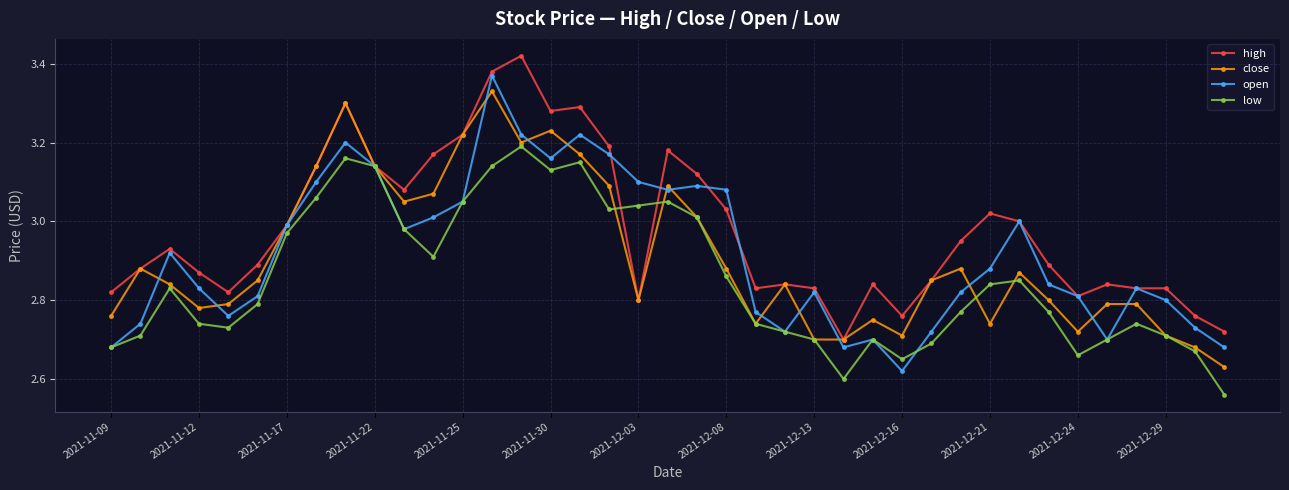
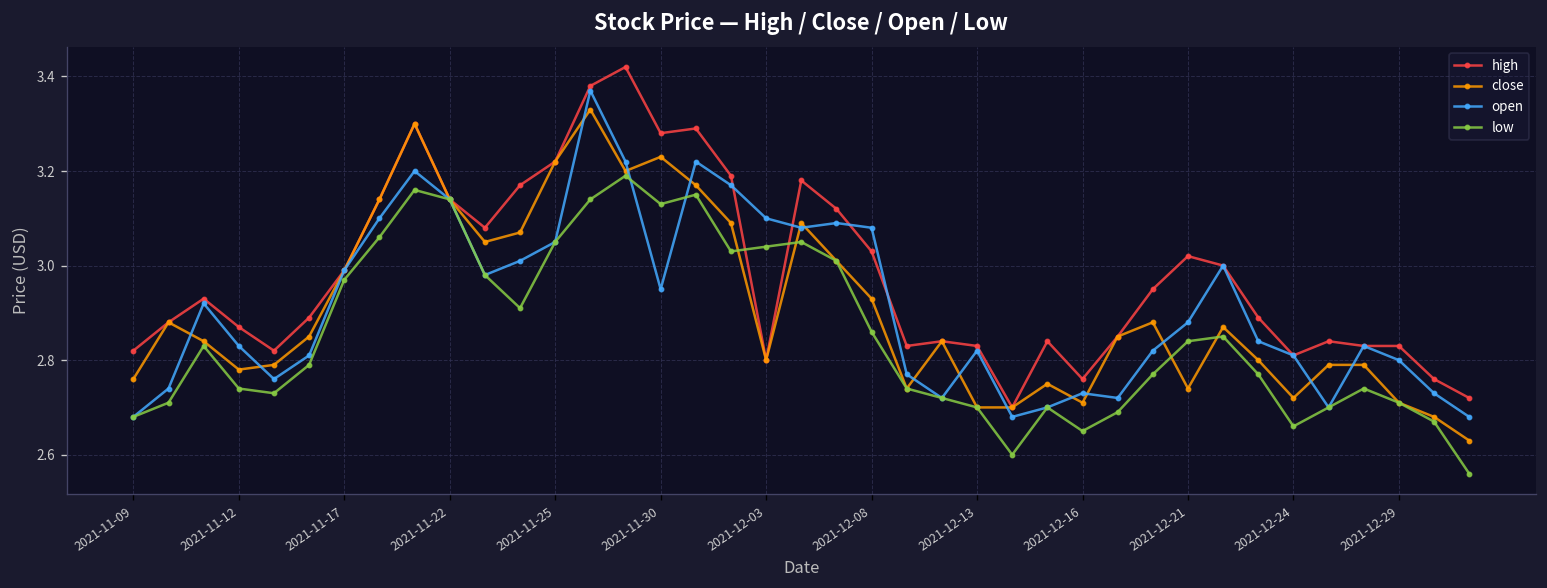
open, 2021-11-30: 3.16 -> 2.95
close, 2021-12-08: 2.88 -> 2.93
open, 2021-12-16: 2.62 -> 2.73
